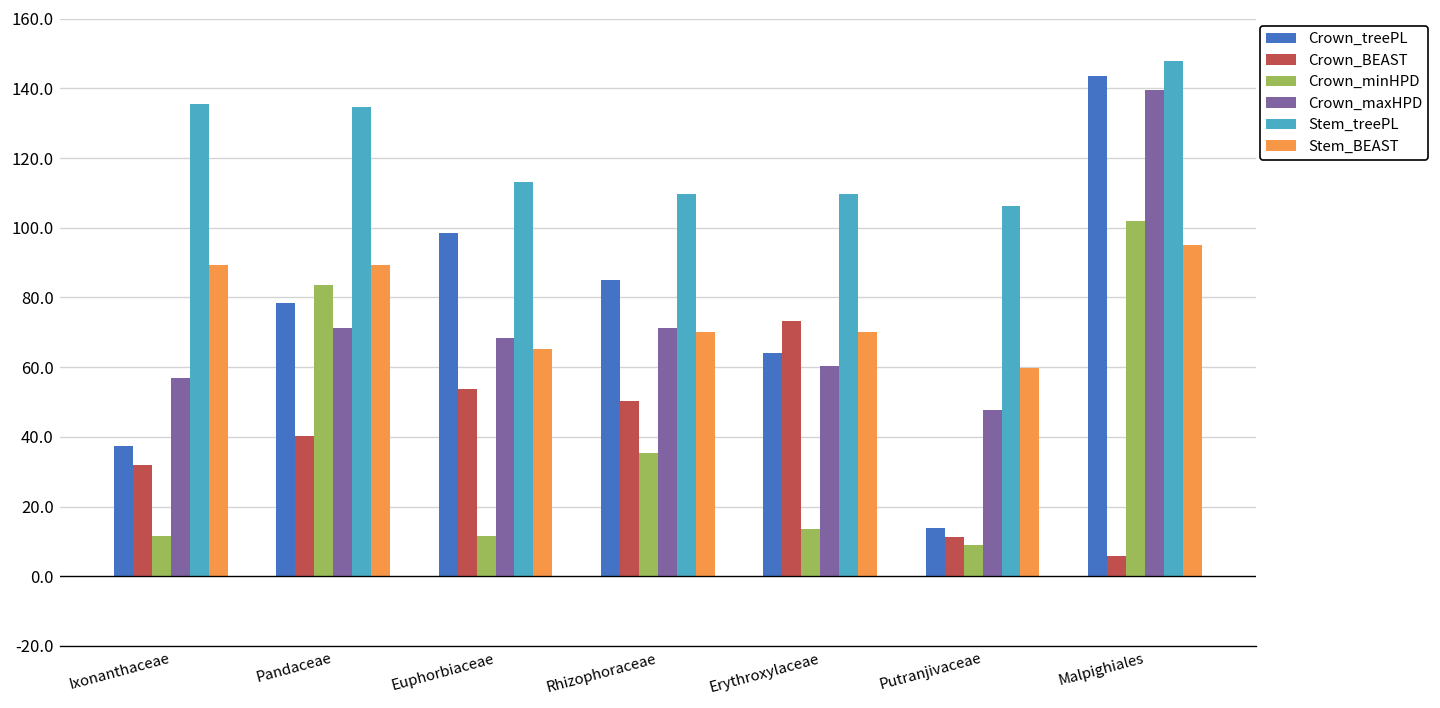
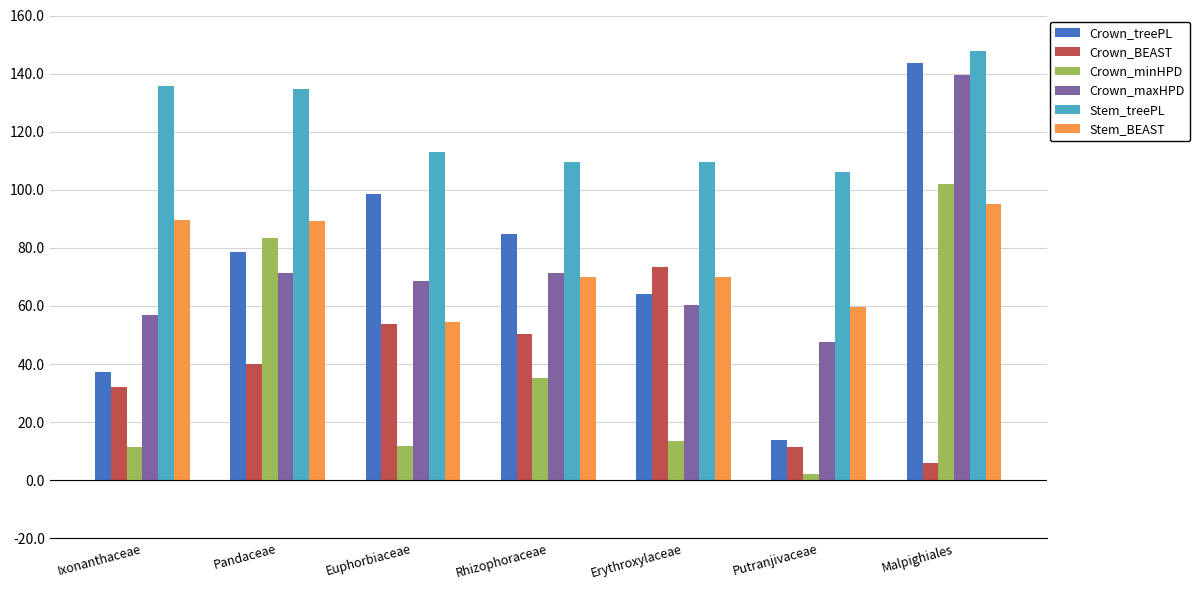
Stem_BEAST, Euphorbiaceae: 65 -> 55
Crown_minHPD, Putranjivaceae: 9 -> 2
